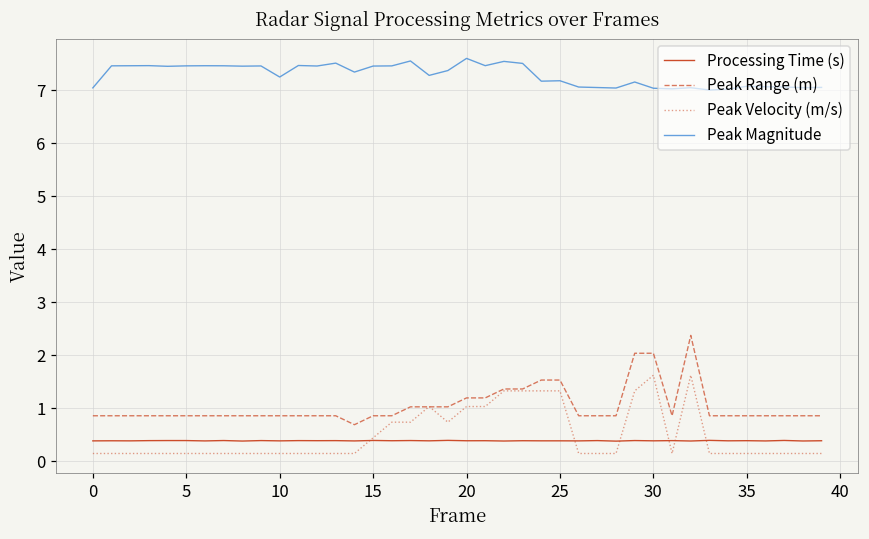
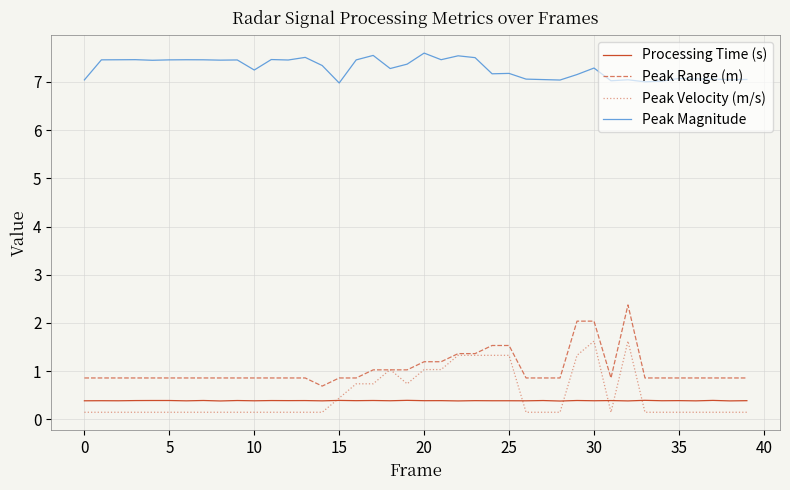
Peak Magnitude, 15: 7.5 -> 7.0
Peak Magnitude, 30: 7.0 -> 7.3
